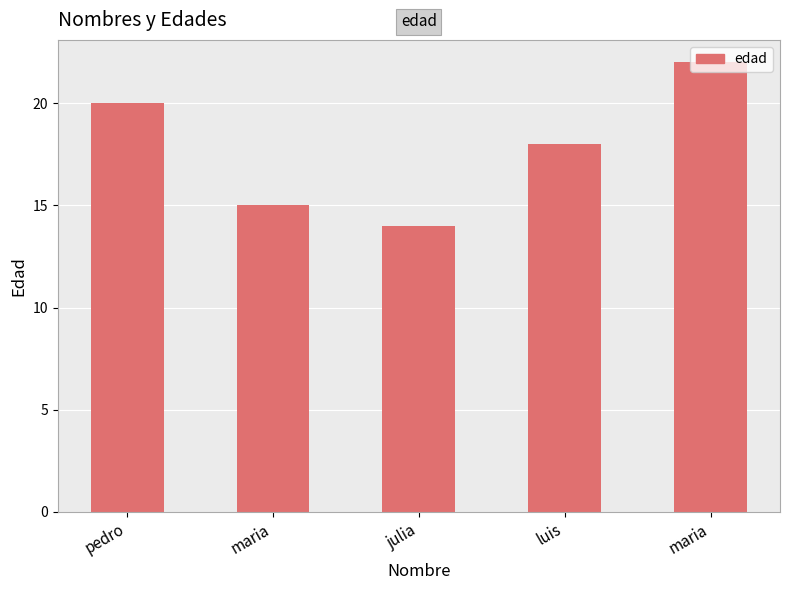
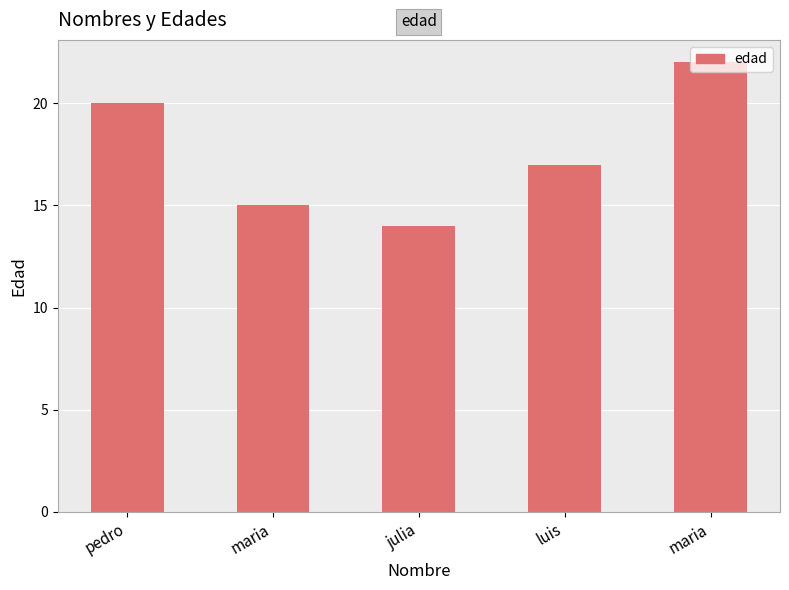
luis: 18 -> 17
